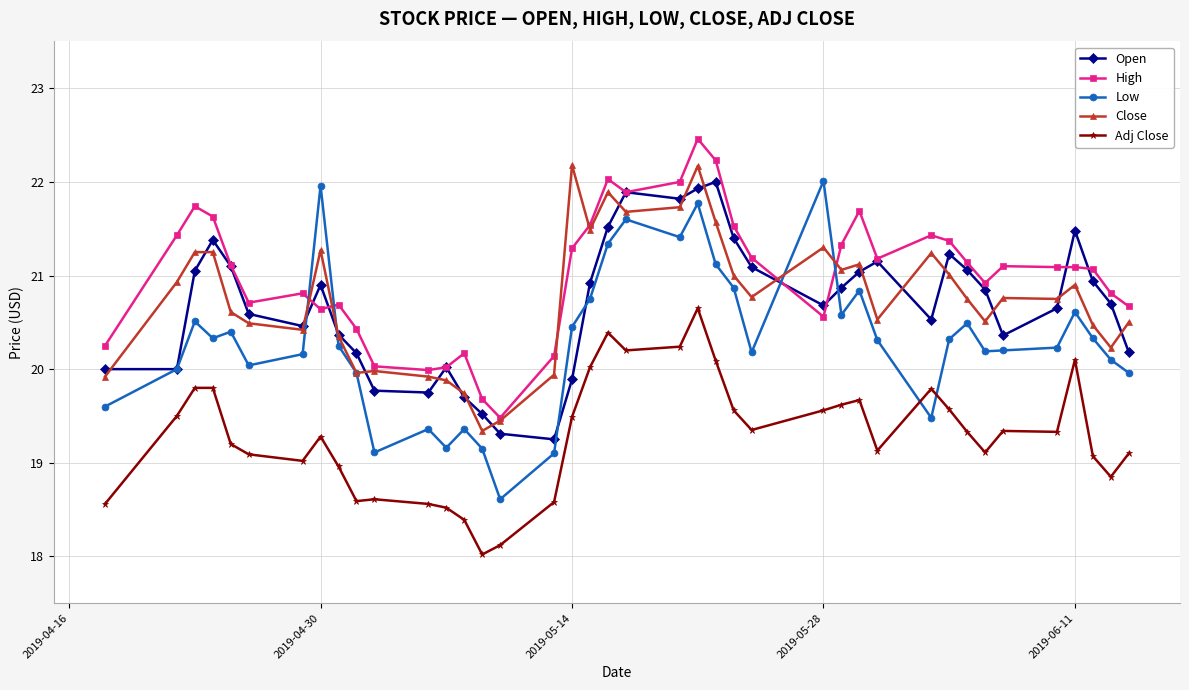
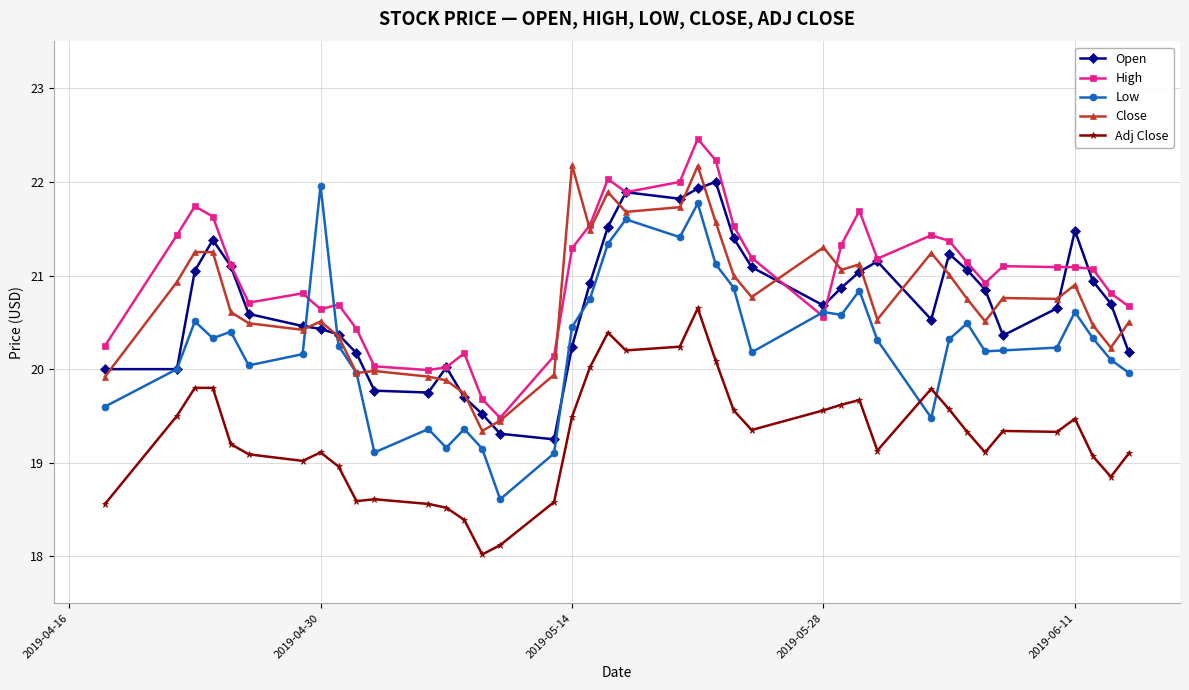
Open, 2019-04-30: 20.9 -> 20.4
Close, 2019-04-30: 21.3 -> 20.5
Adj Close, 2019-04-30: 19.3 -> 19.1
Open, 2019-05-14: 19.9 -> 20.2
Low, 2019-05-28: 22.0 -> 20.6
Adj Close, 2019-06-11: 20.1 -> 19.5
